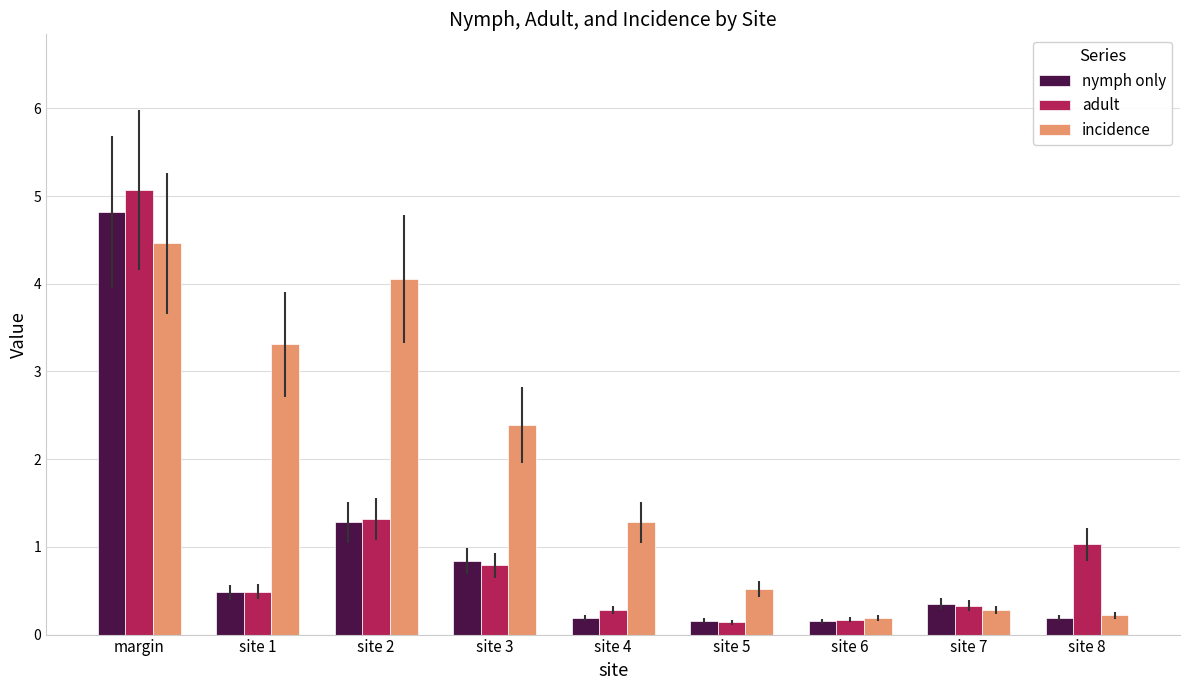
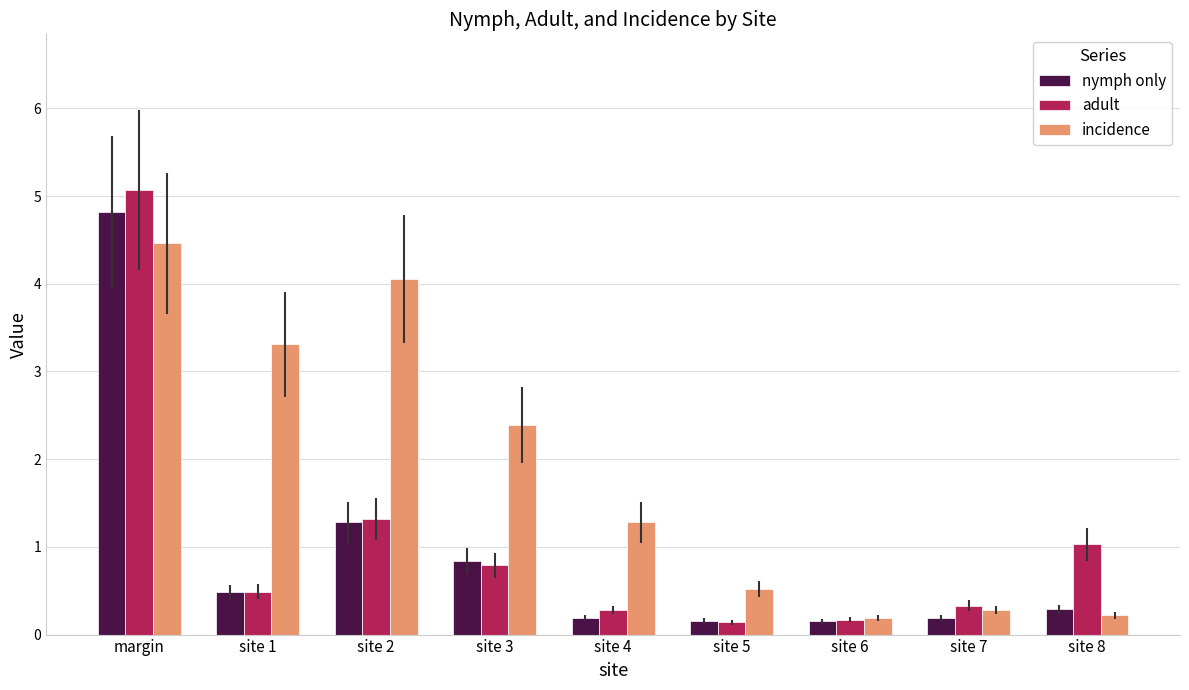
nymph only, site 7: 0.4 -> 0.2
nymph only, site 8: 0.2 -> 0.3
